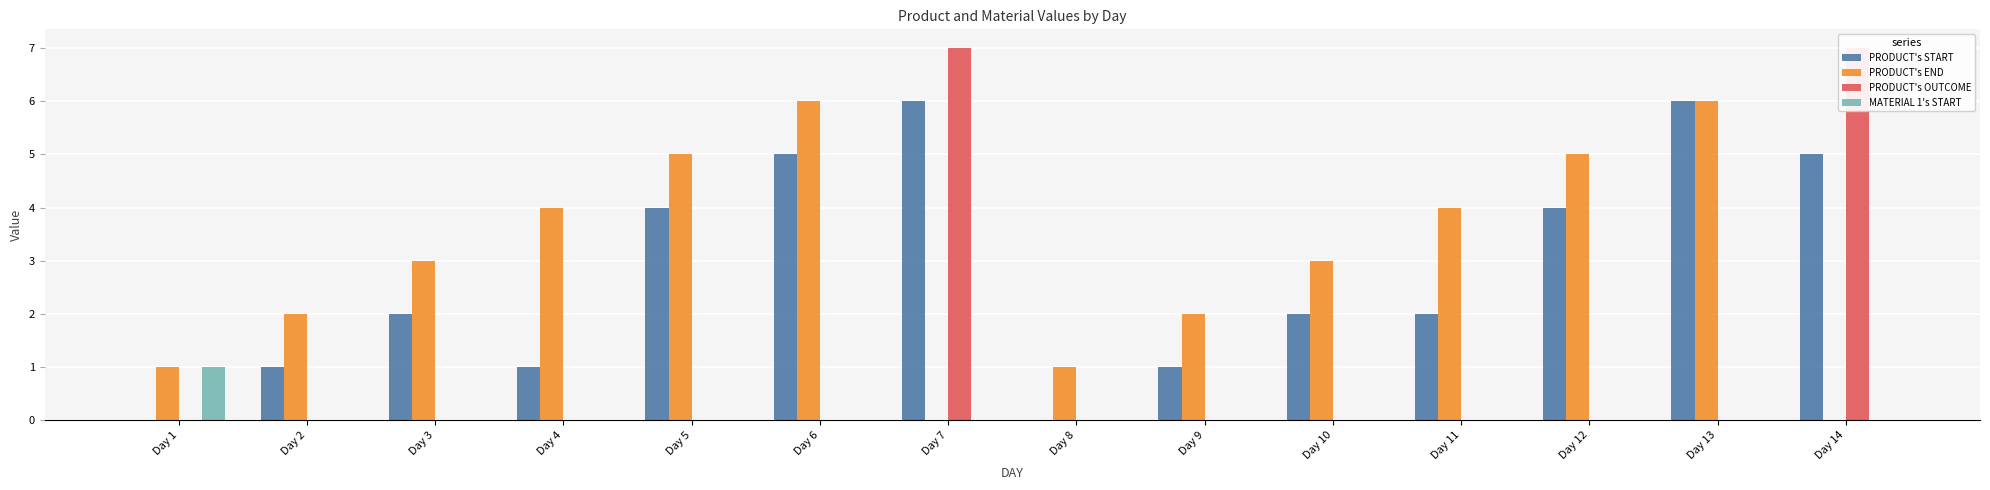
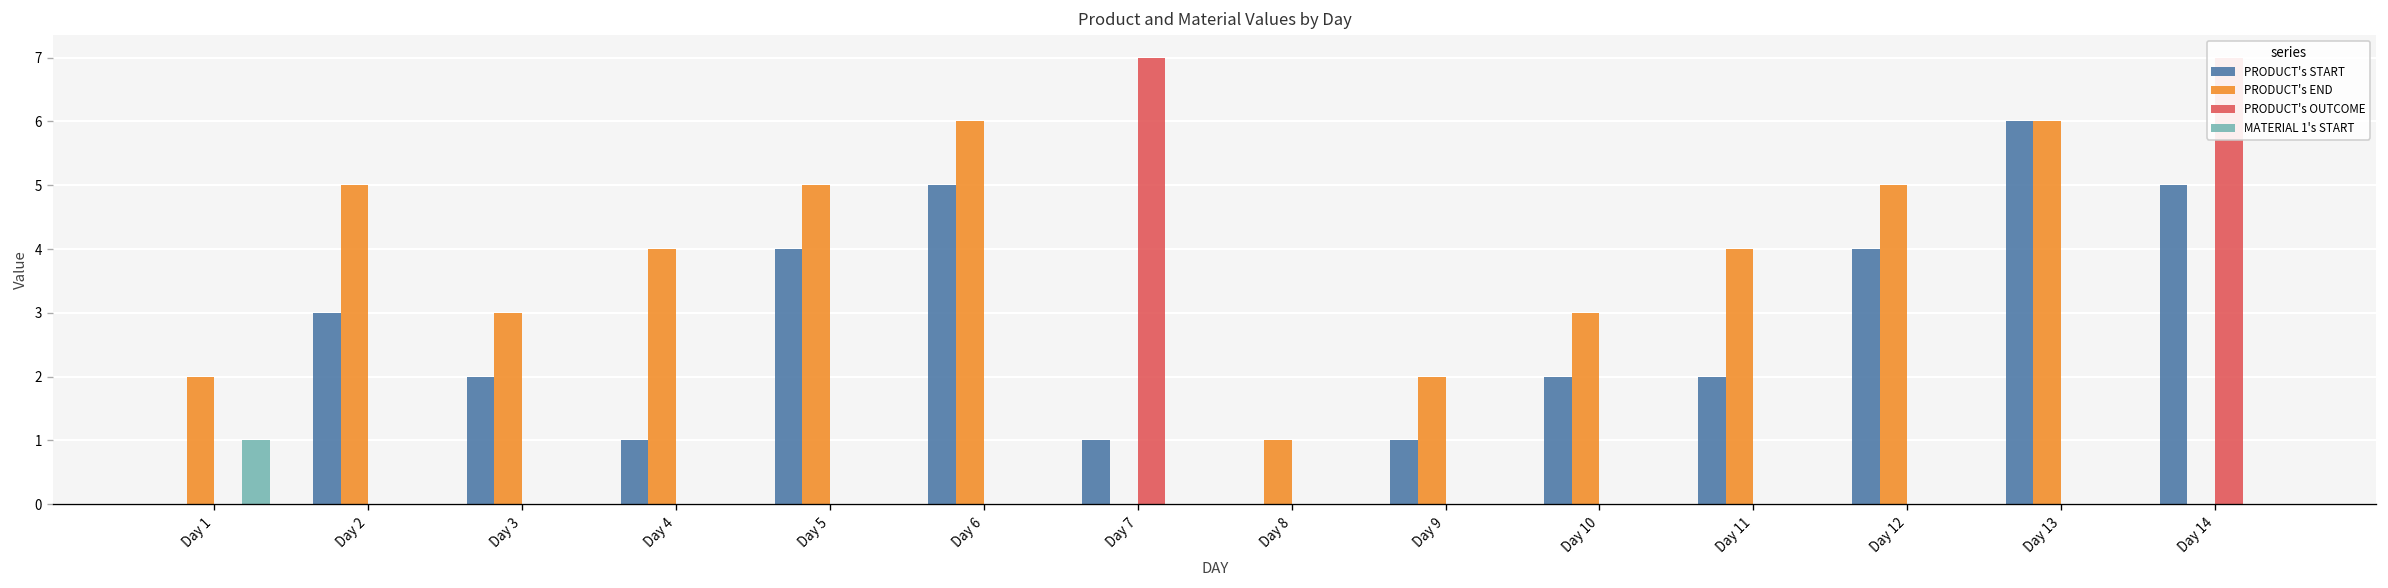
PRODUCT's END, Day 1: 1 -> 2
PRODUCT's START, Day 2: 1 -> 3
PRODUCT's END, Day 2: 2 -> 5
PRODUCT's START, Day 7: 6 -> 1
